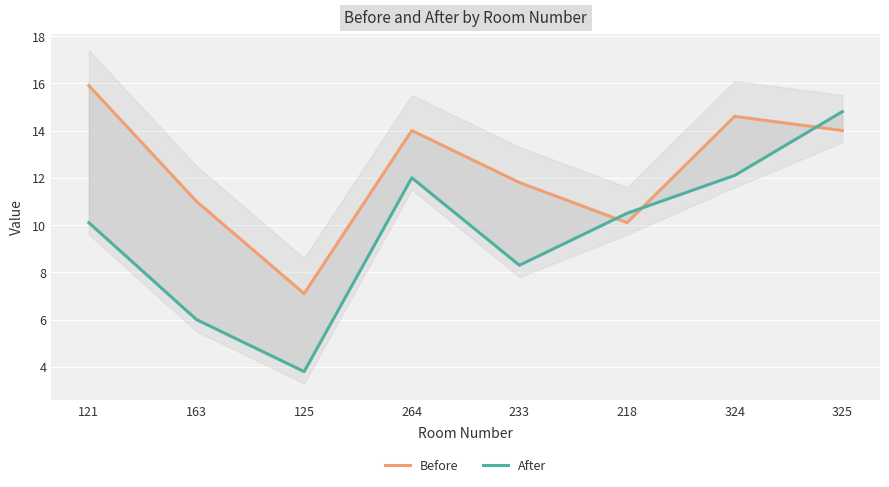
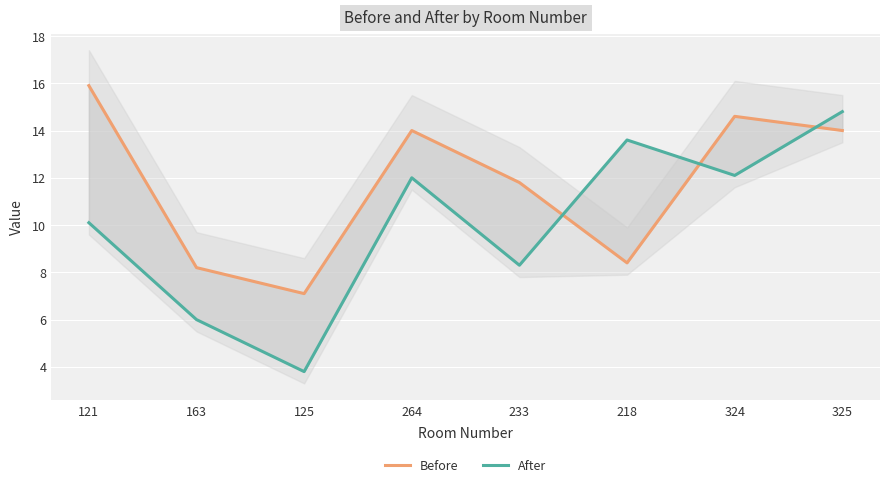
Before, 163: 11.0 -> 8.2
Before, 218: 10.1 -> 8.4
After, 218: 10.5 -> 13.6
